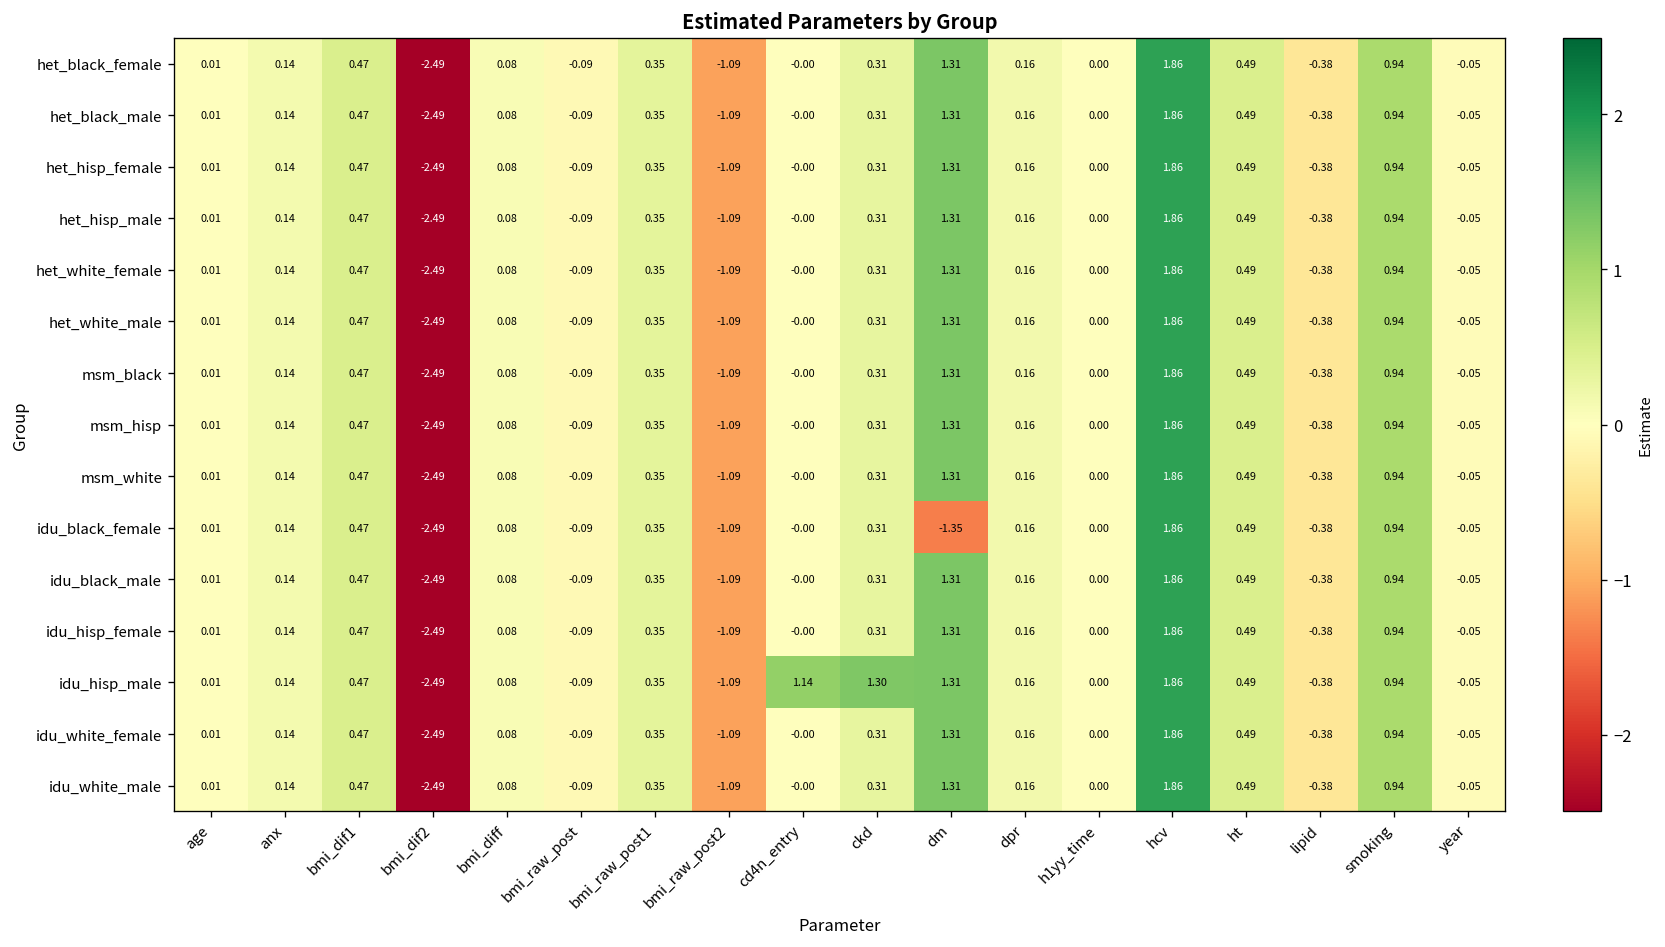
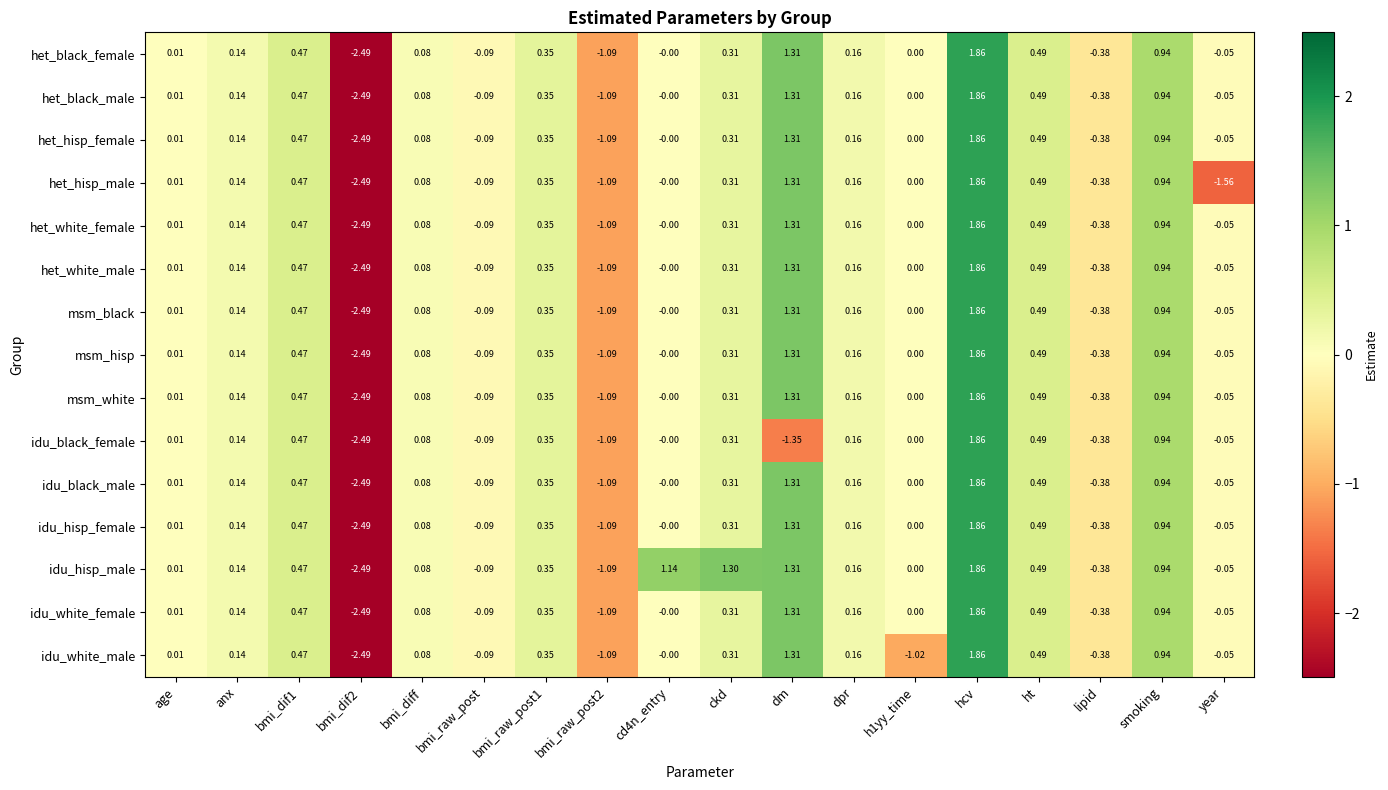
het_hisp_male, year: -0.05 -> -1.56
idu_white_male, h1yy_time: 0.00 -> -1.02
